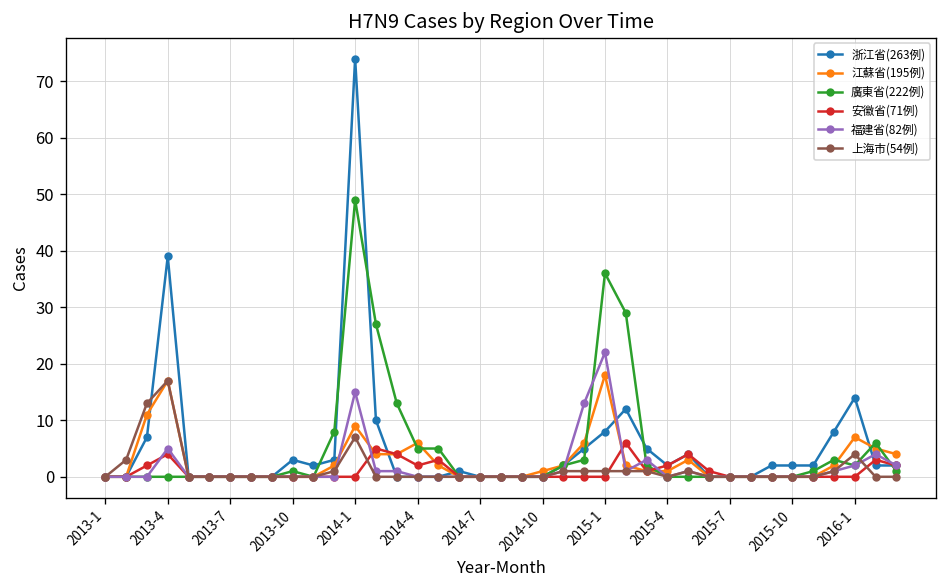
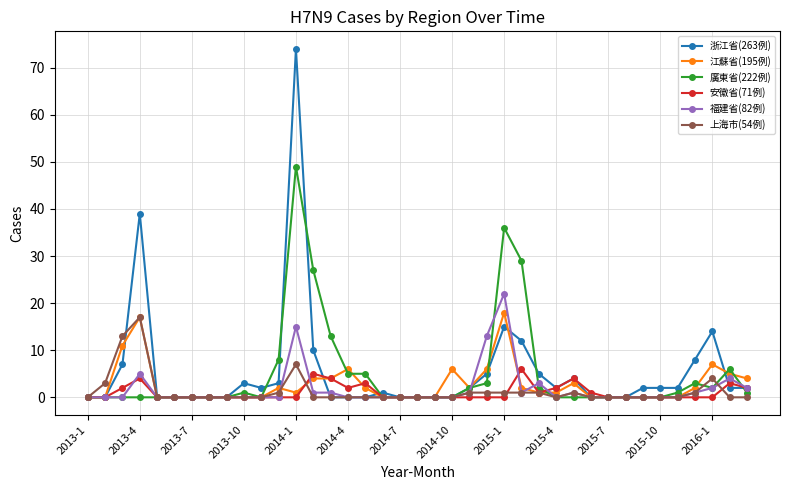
江蘇省(195例), 2014-1: 9 -> 1
江蘇省(195例), 2014-10: 1 -> 6
浙江省(263例), 2015-1: 8 -> 15
